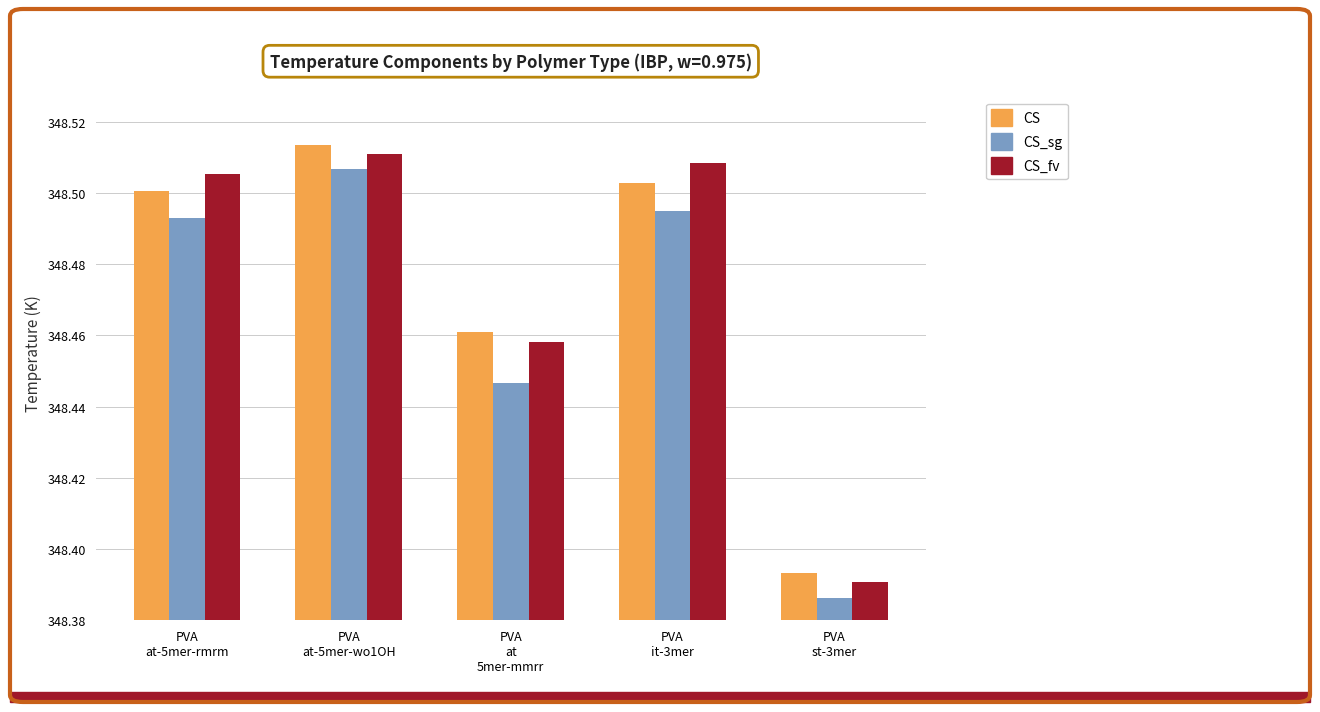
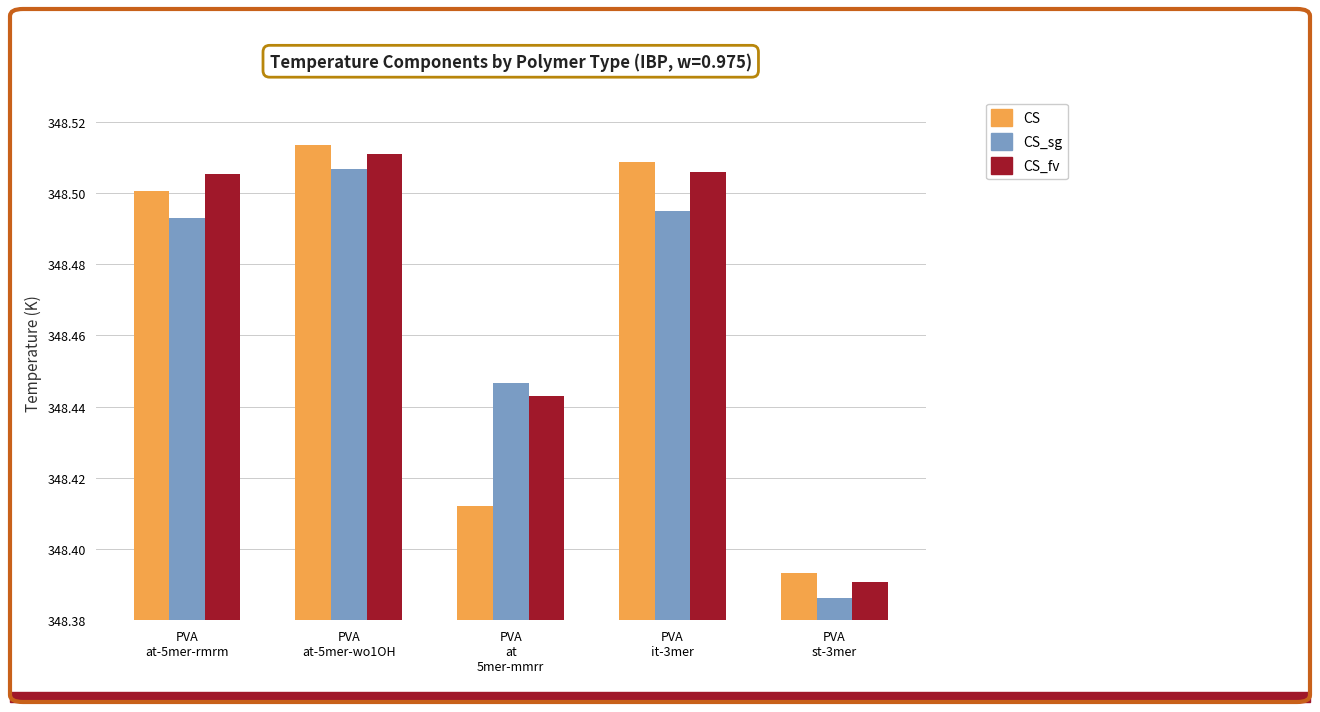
CS, PVA at 5mer-mmrr: 348.461 -> 348.412
CS_fv, PVA at 5mer-mmrr: 348.458 -> 348.443
CS, PVA it-3mer: 348.503 -> 348.509
CS_fv, PVA it-3mer: 348.508 -> 348.506
